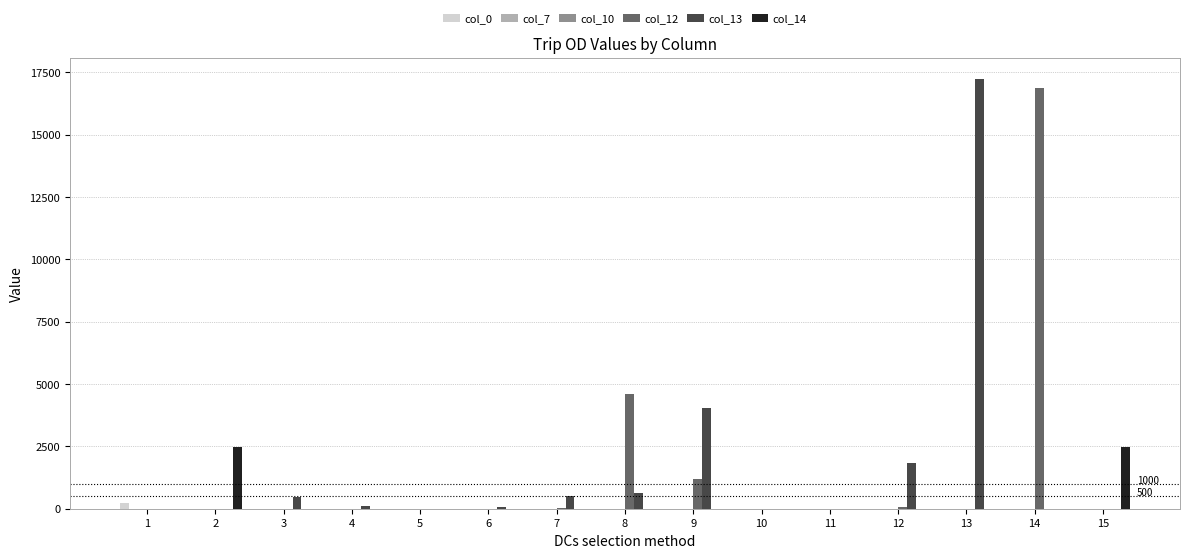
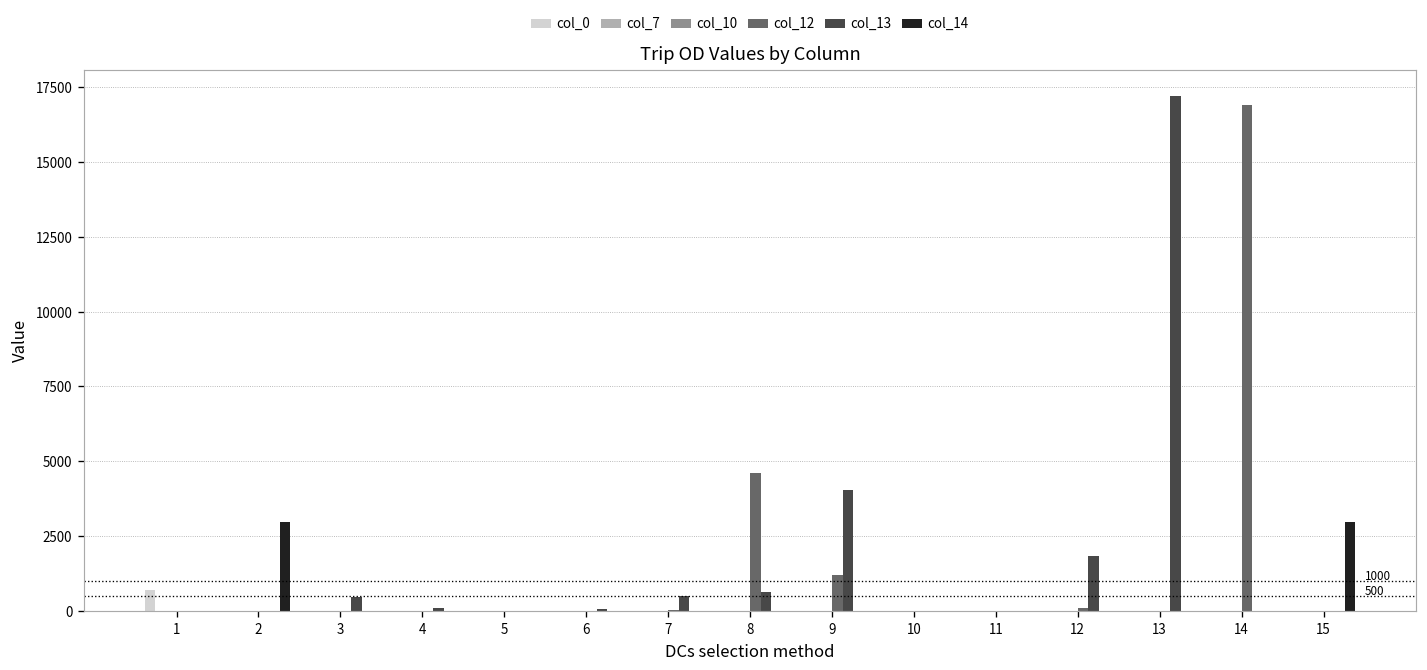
col_0, 1: 200 -> 700
col_14, 2: 2500 -> 3000
col_14, 15: 2500 -> 3000
